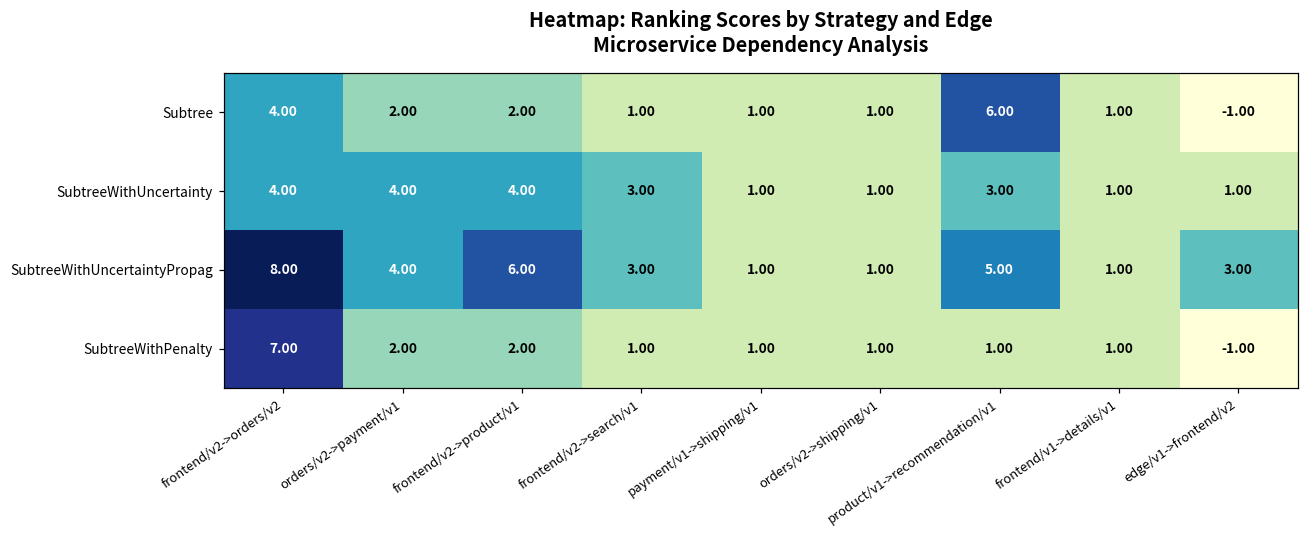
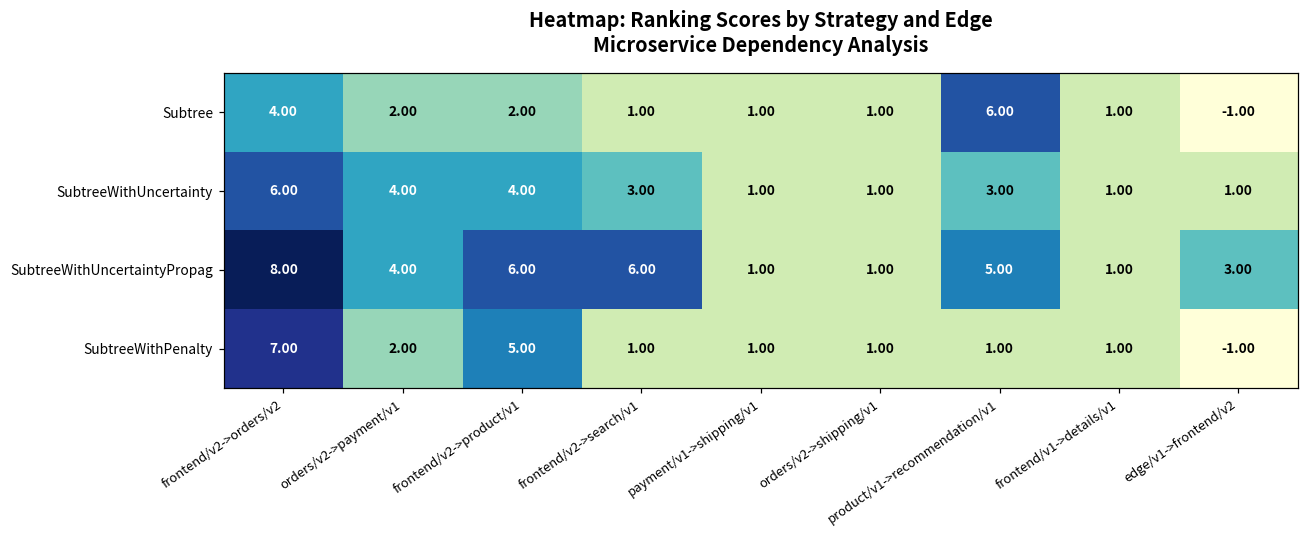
SubtreeWithUncertainty, frontend/v2->orders/v2: 4.00 -> 6.00
SubtreeWithUncertaintyPropag, frontend/v2->search/v1: 3.00 -> 6.00
SubtreeWithPenalty, frontend/v2->product/v1: 2.00 -> 5.00
